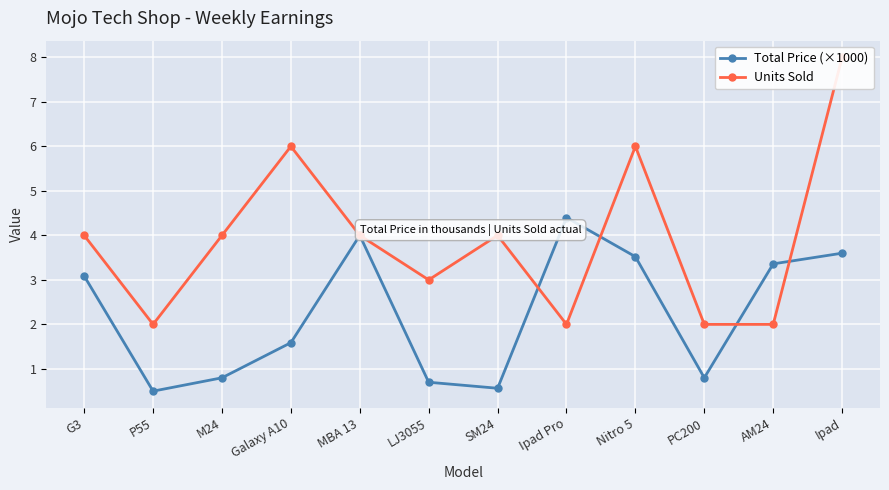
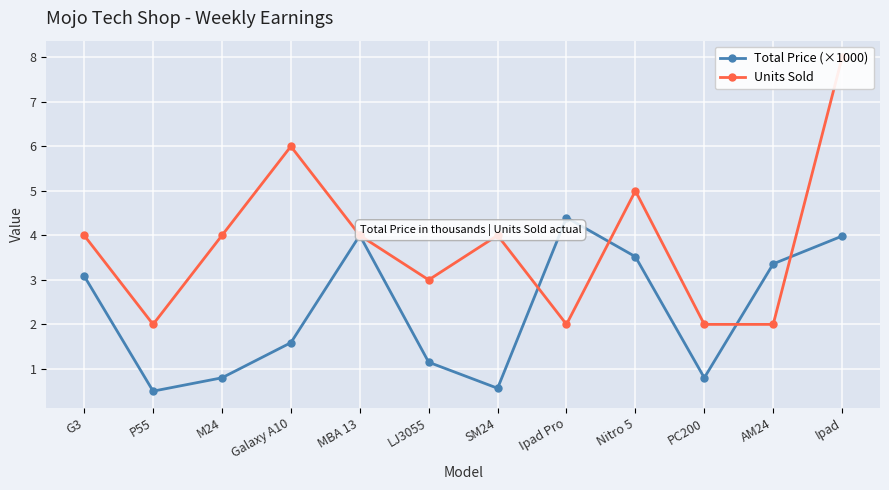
Total Price (×1000), LJ3055: 0.7 -> 1.2
Units Sold, Nitro 5: 6 -> 5
Total Price (×1000), Ipad: 3.6 -> 4.0
